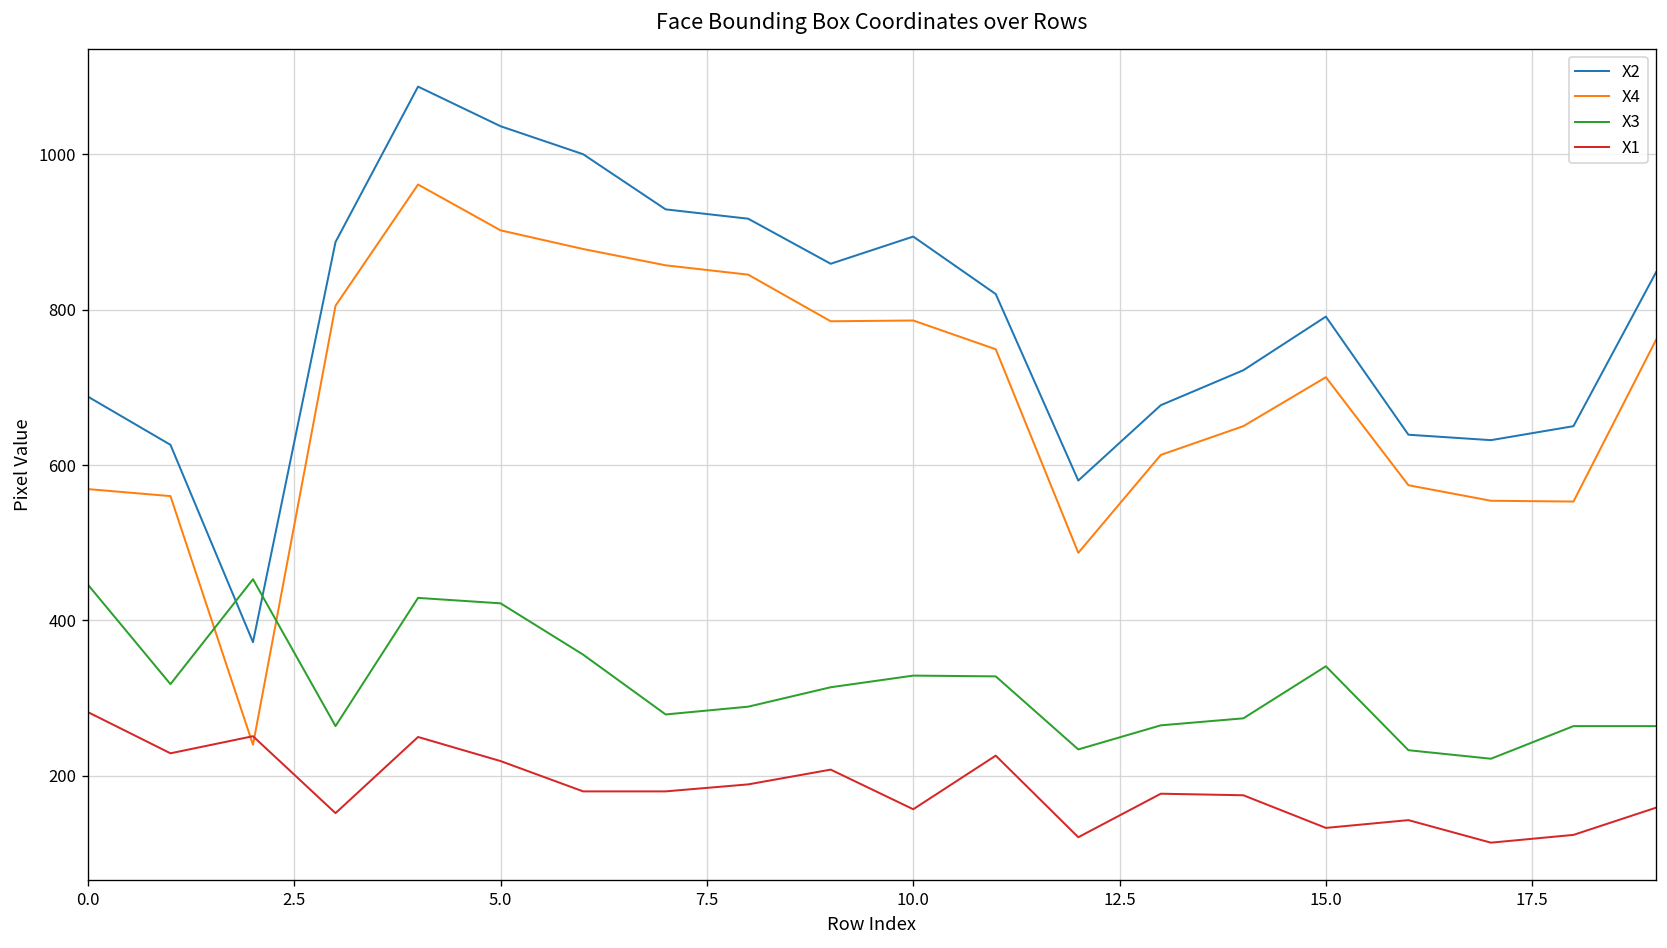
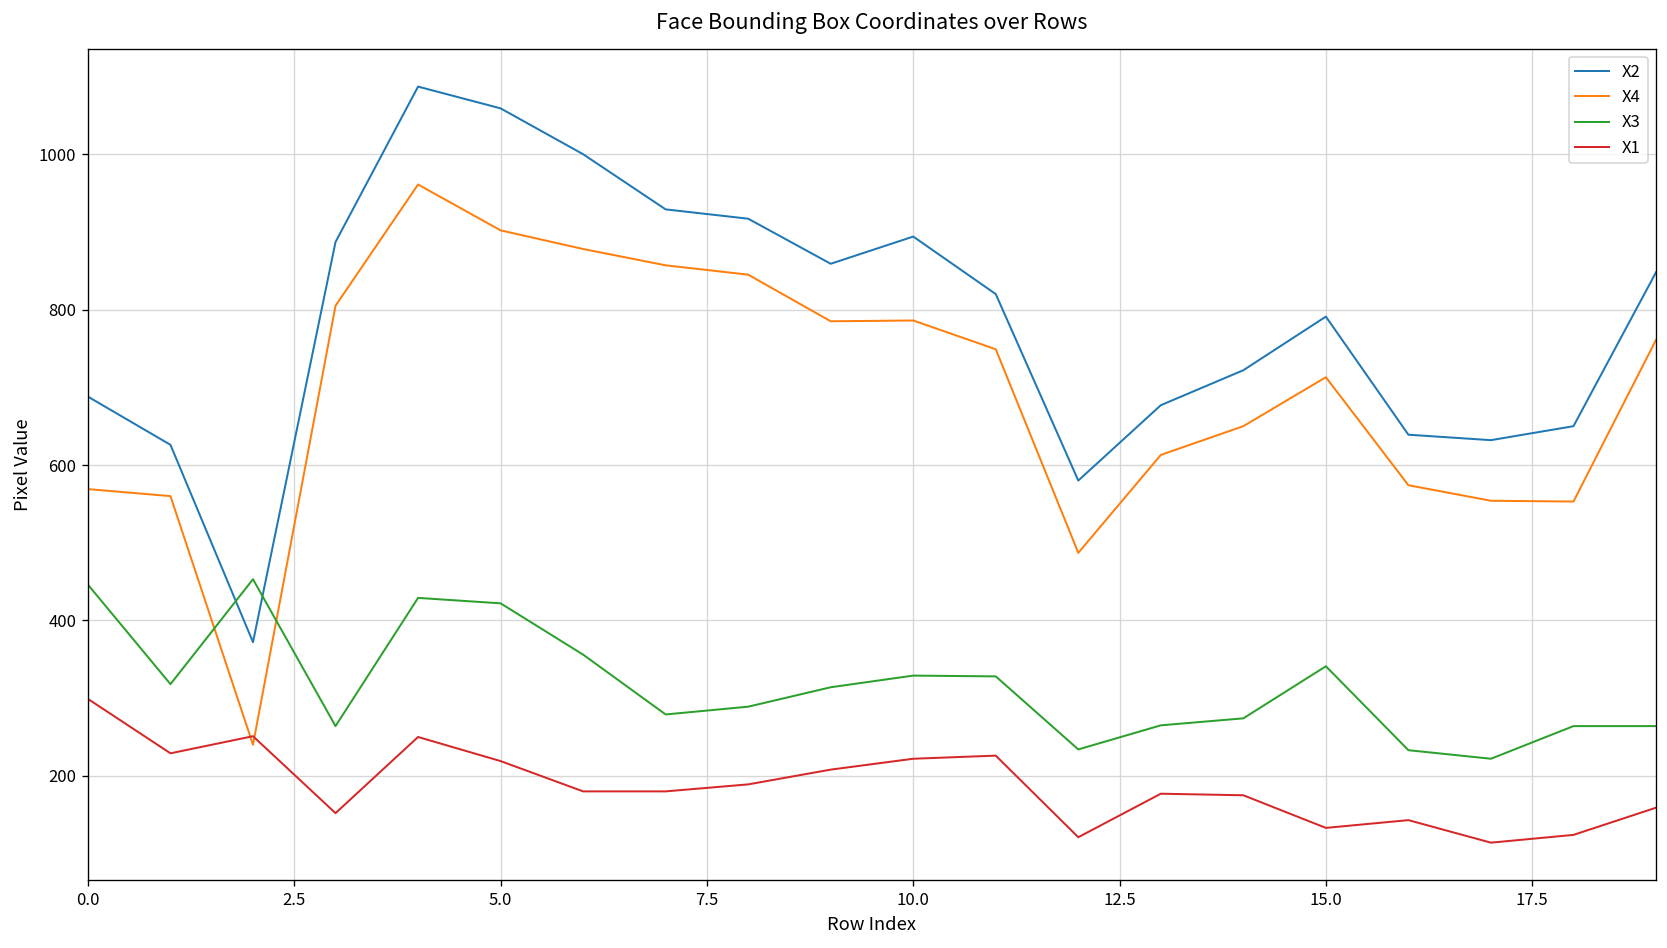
X1, 0.0: 280 -> 300
X2, 5.0: 1040 -> 1060
X1, 10.0: 160 -> 220
